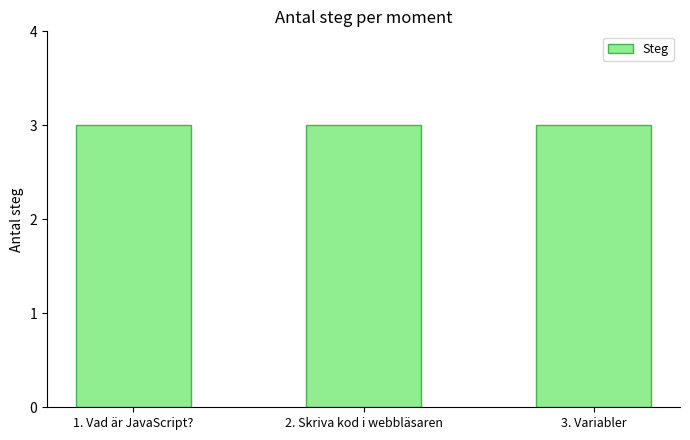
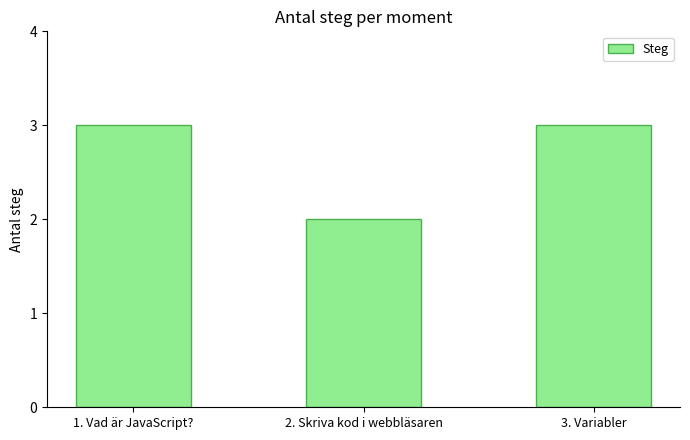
2. Skriva kod i webbläsaren: 3 -> 2
